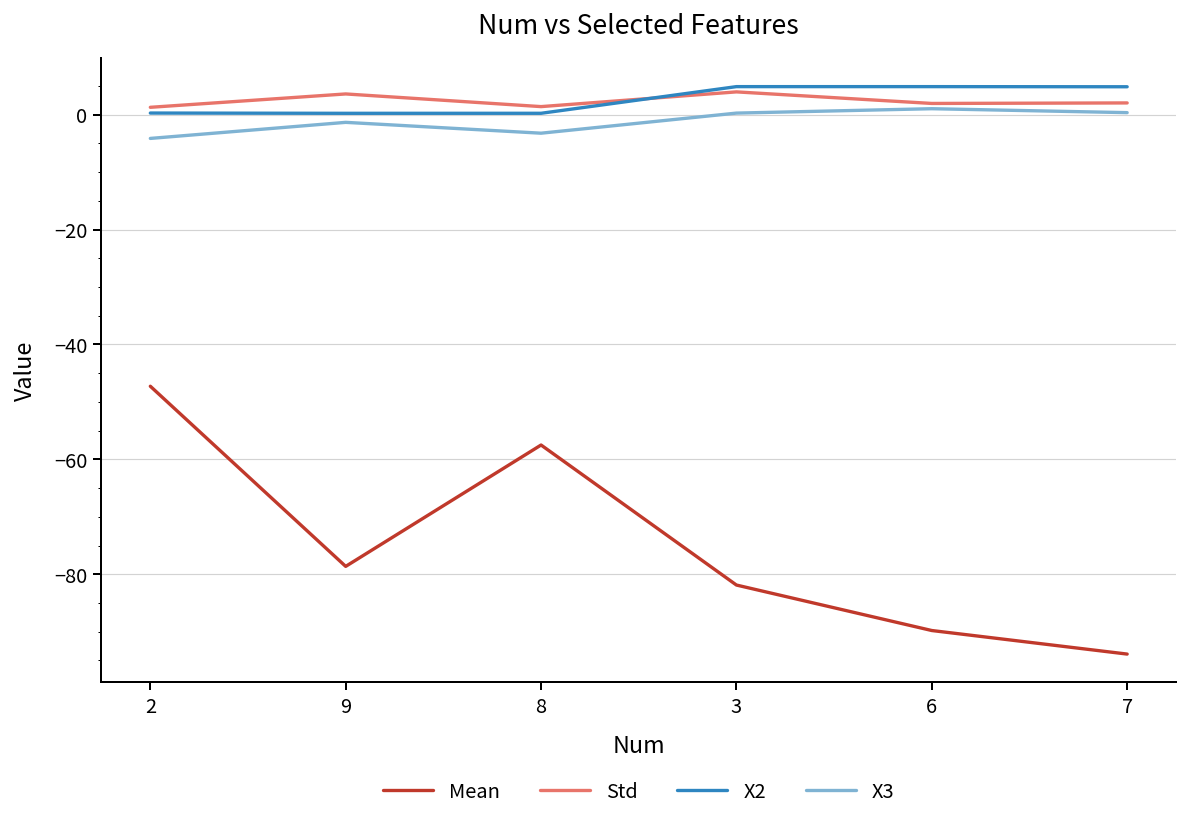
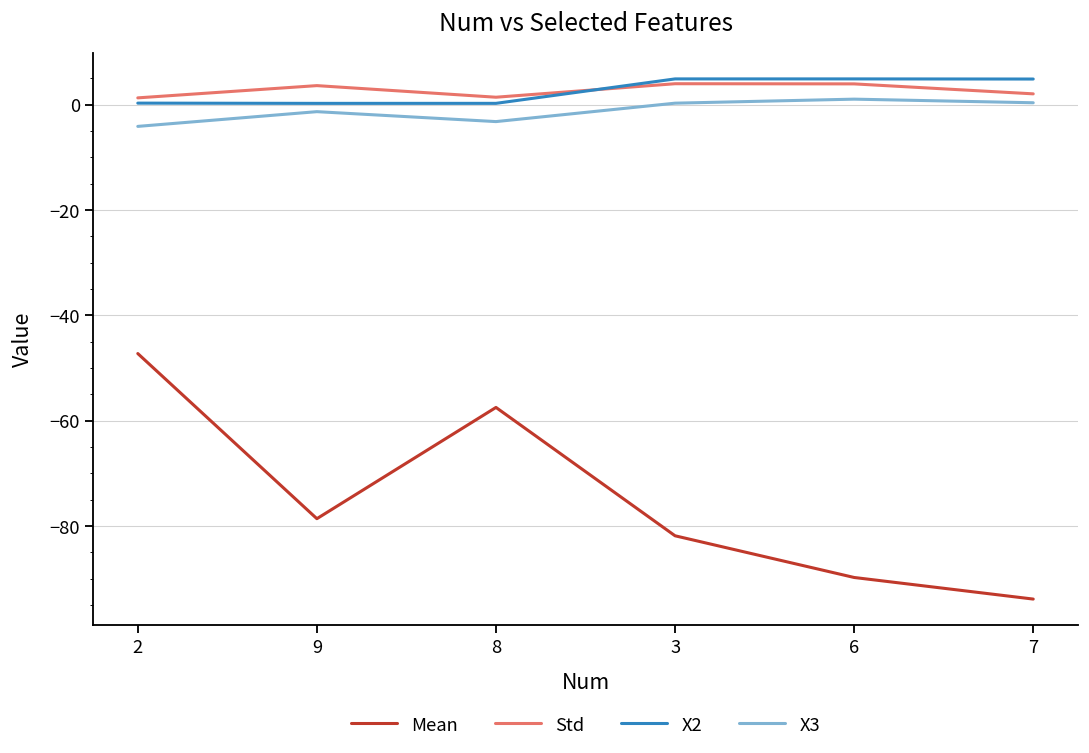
Std, 6: 2 -> 4
